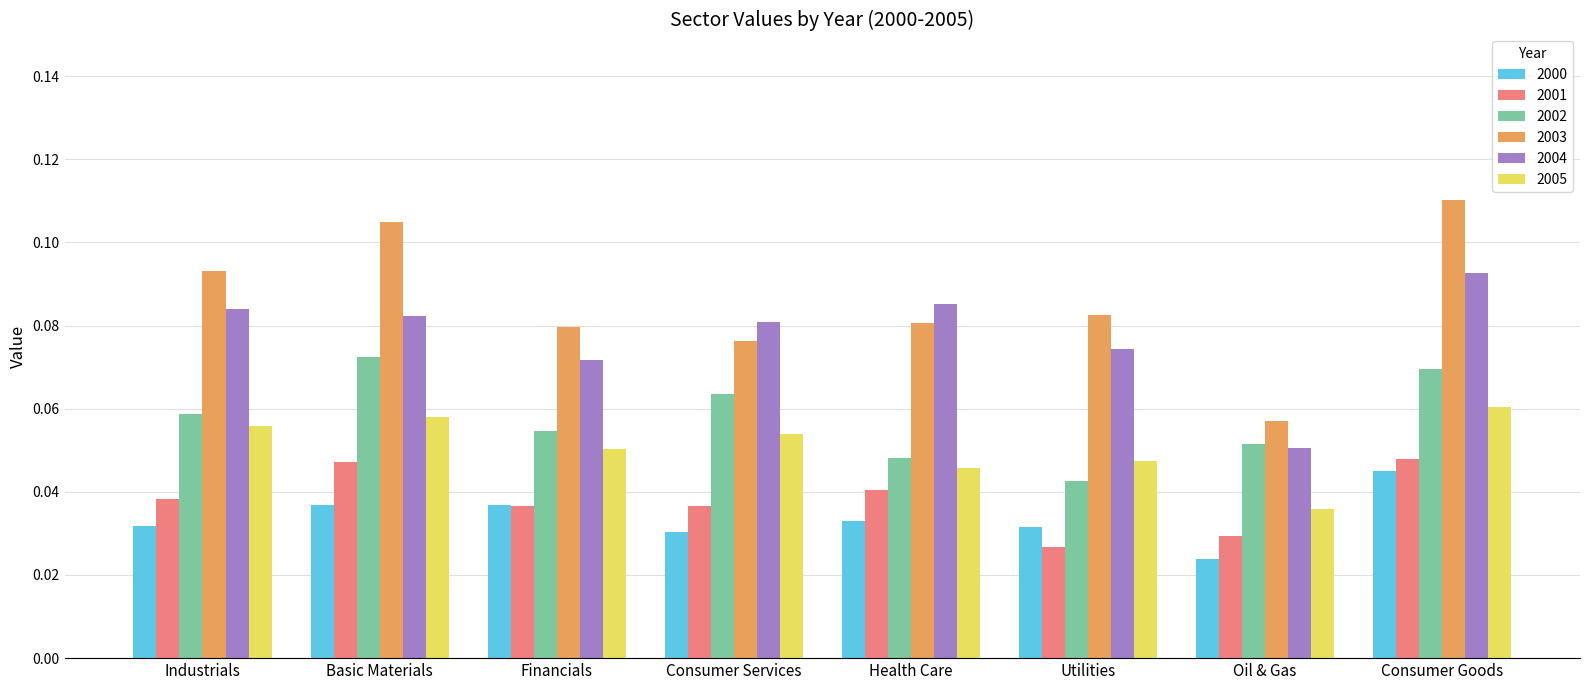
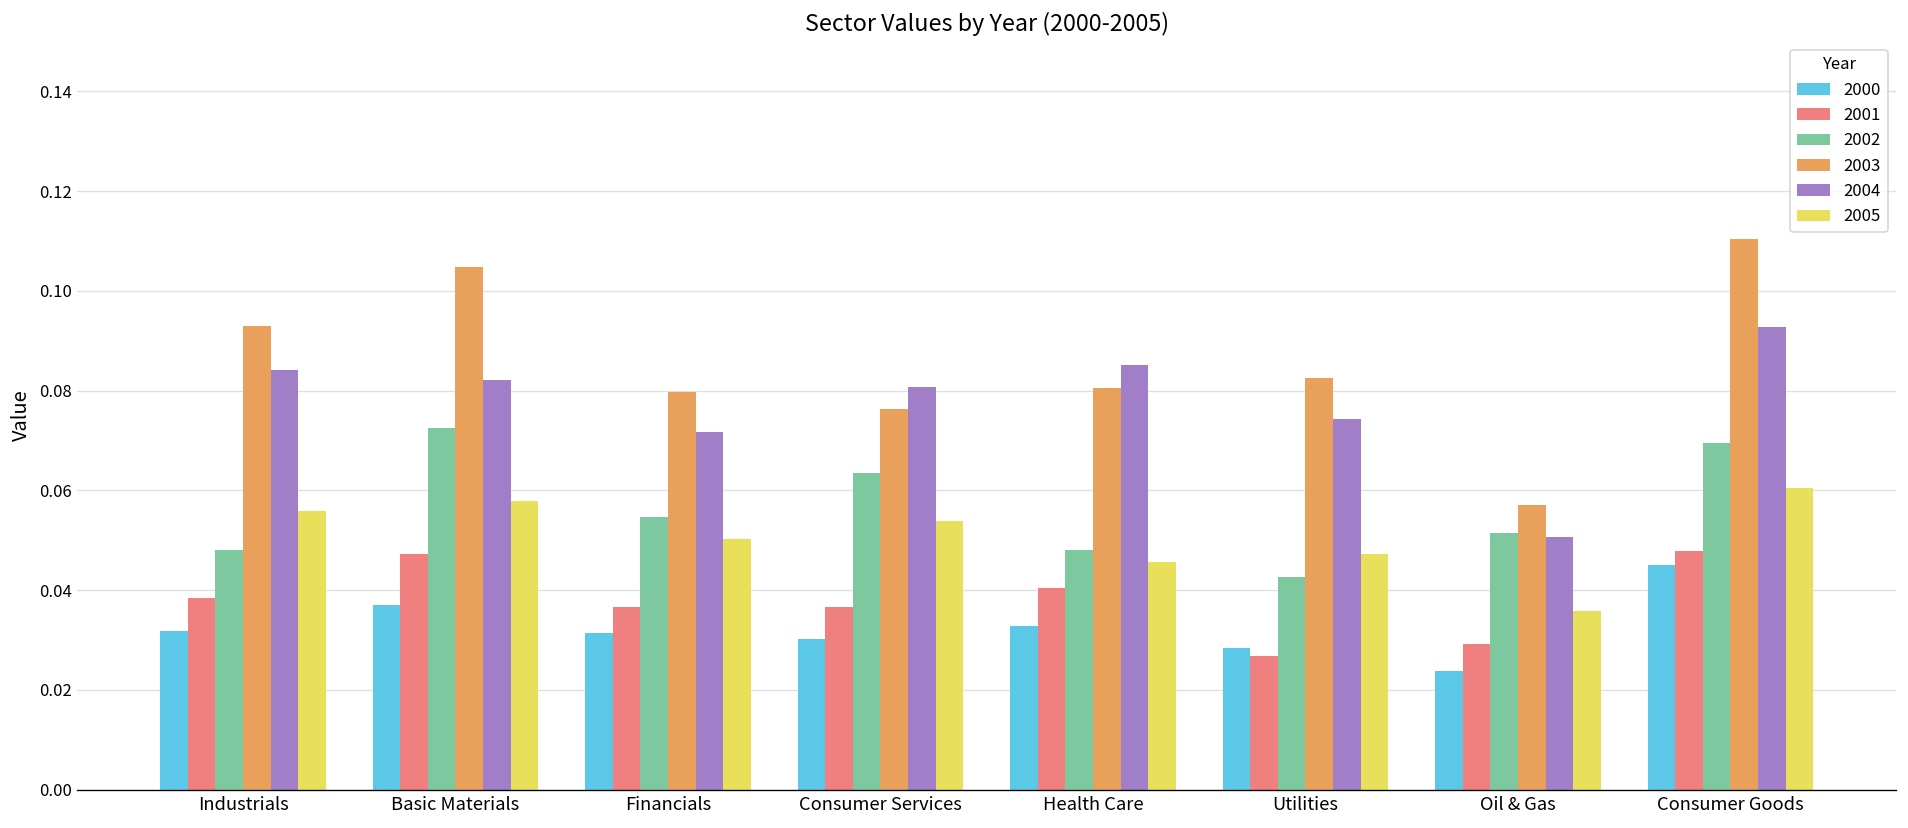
2002, Industrials: 0.059 -> 0.048
2000, Financials: 0.037 -> 0.031
2000, Utilities: 0.031 -> 0.028
